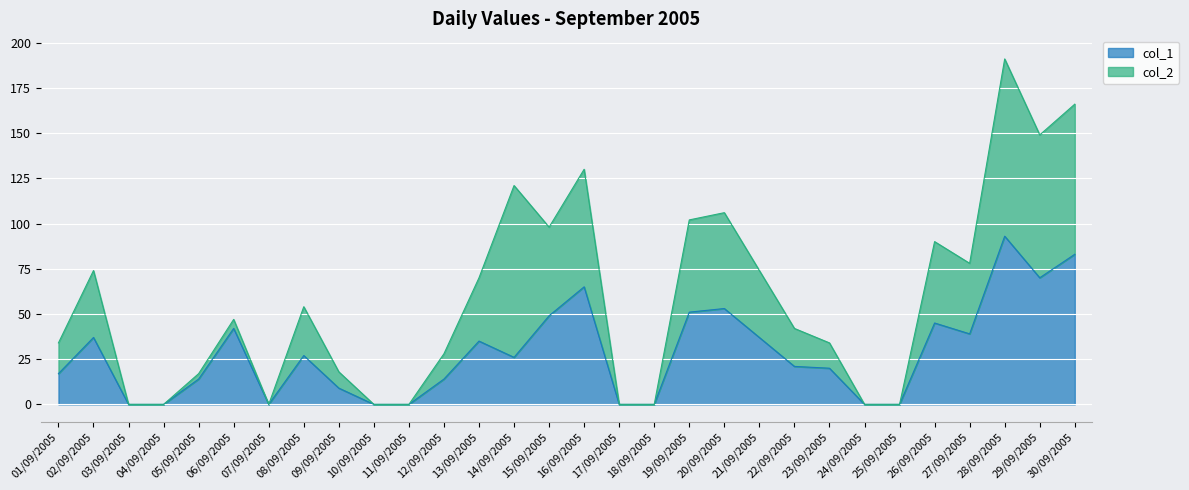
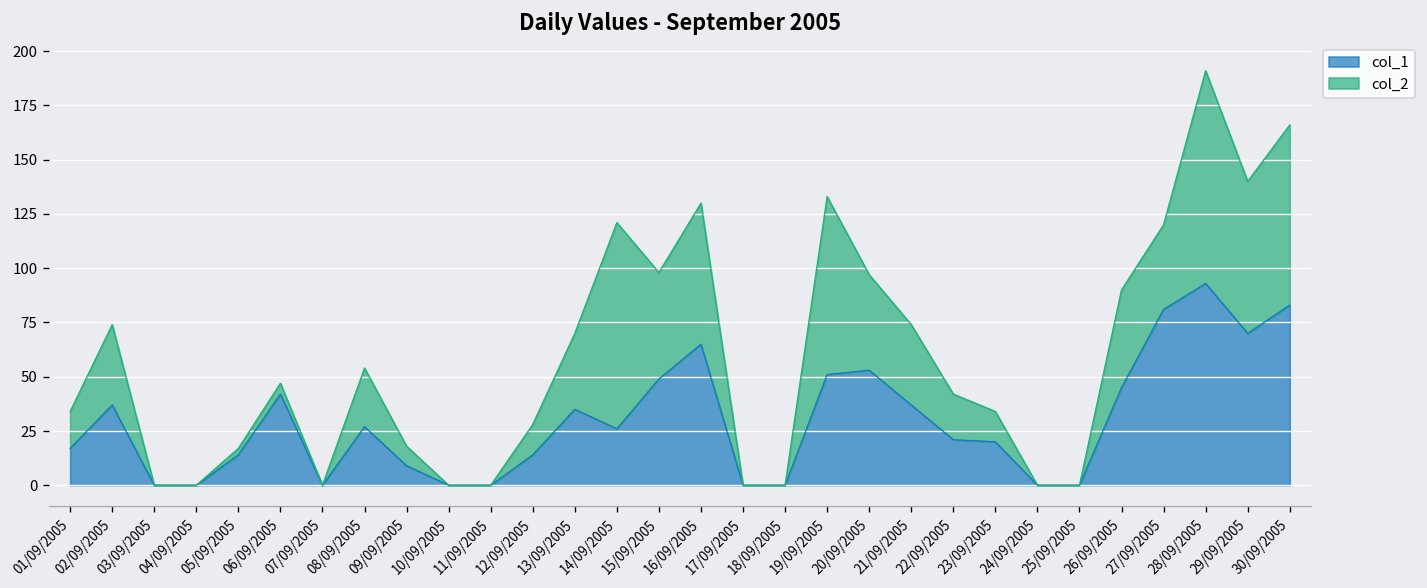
col_2, 19/09/2005: 51 -> 82
col_2, 20/09/2005: 53 -> 44
col_1, 27/09/2005: 39 -> 81
col_2, 29/09/2005: 79 -> 70
